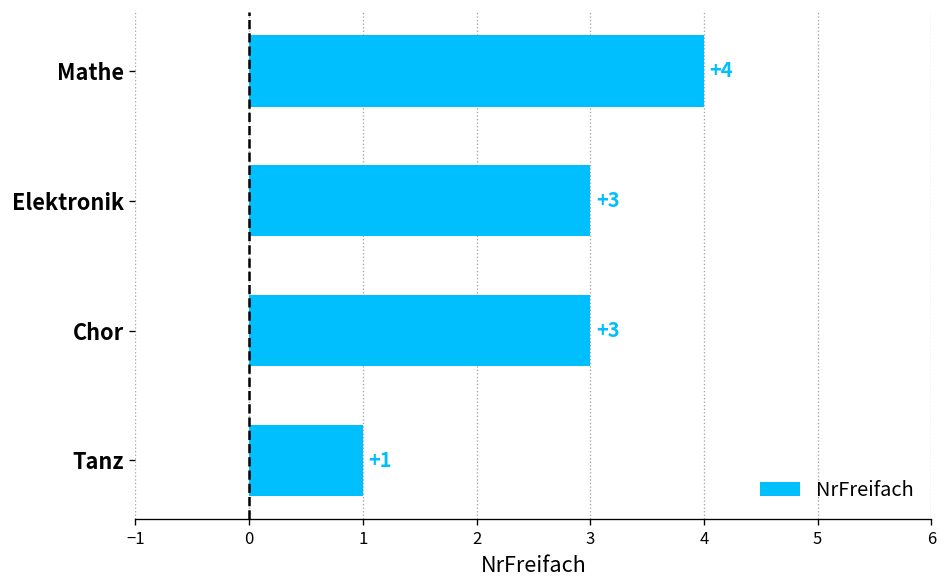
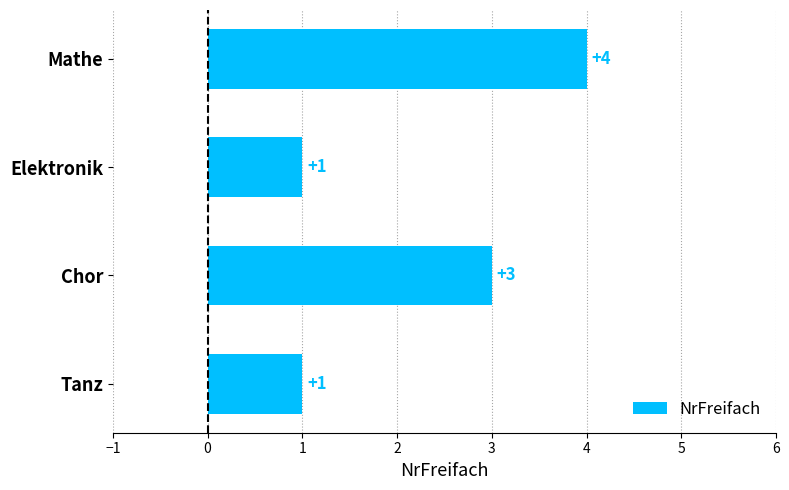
Elektronik: +3 -> +1
